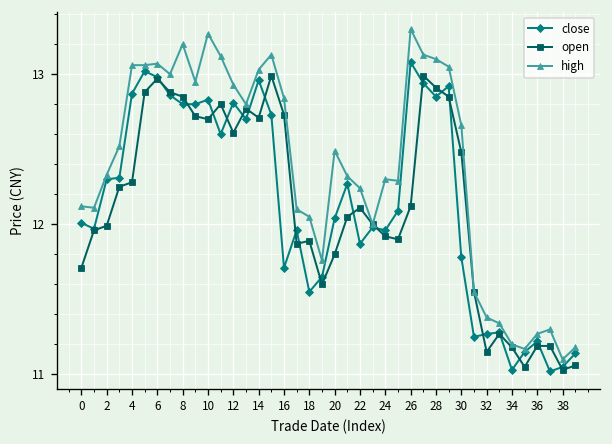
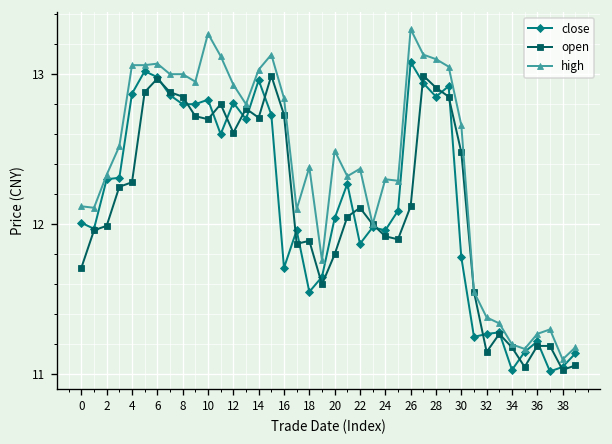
high, 8: 13.2 -> 13.0
high, 18: 12.05 -> 12.38
high, 22: 12.24 -> 12.37
